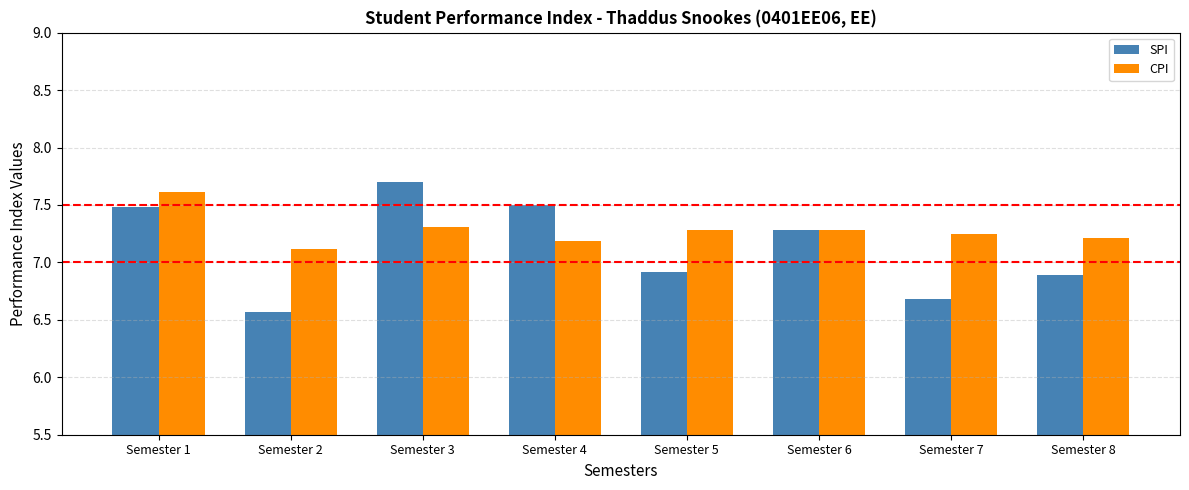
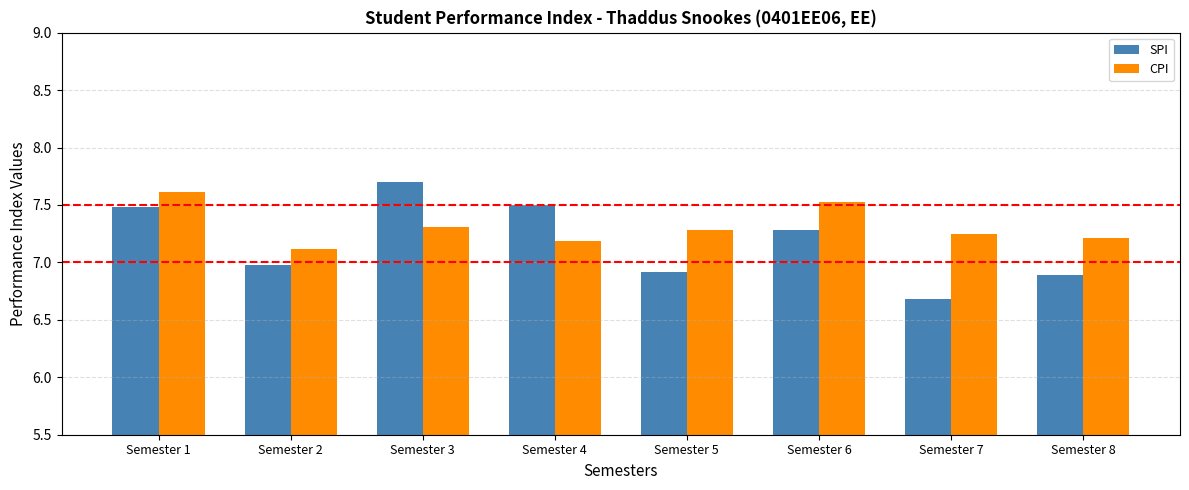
SPI, Semester 2: 6.57 -> 6.98
CPI, Semester 6: 7.28 -> 7.53
